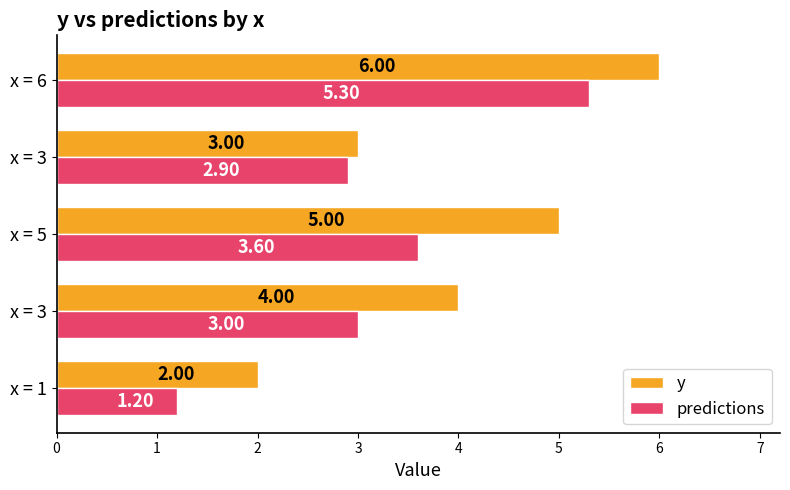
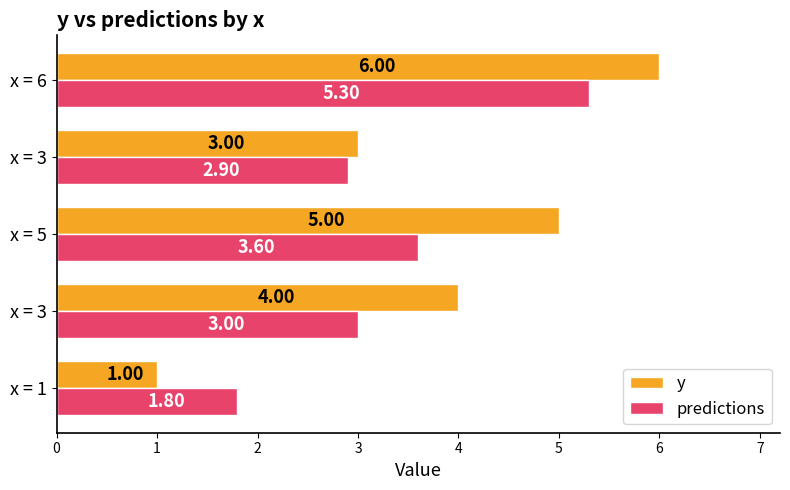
y, x = 1: 2.00 -> 1.00
predictions, x = 1: 1.20 -> 1.80
